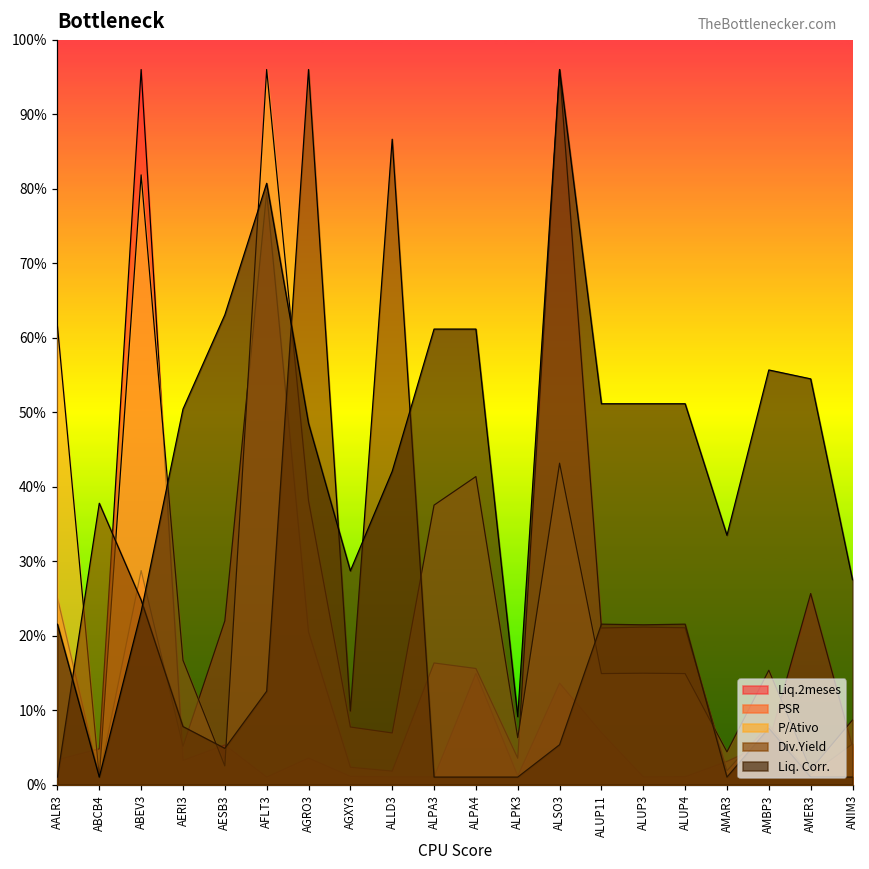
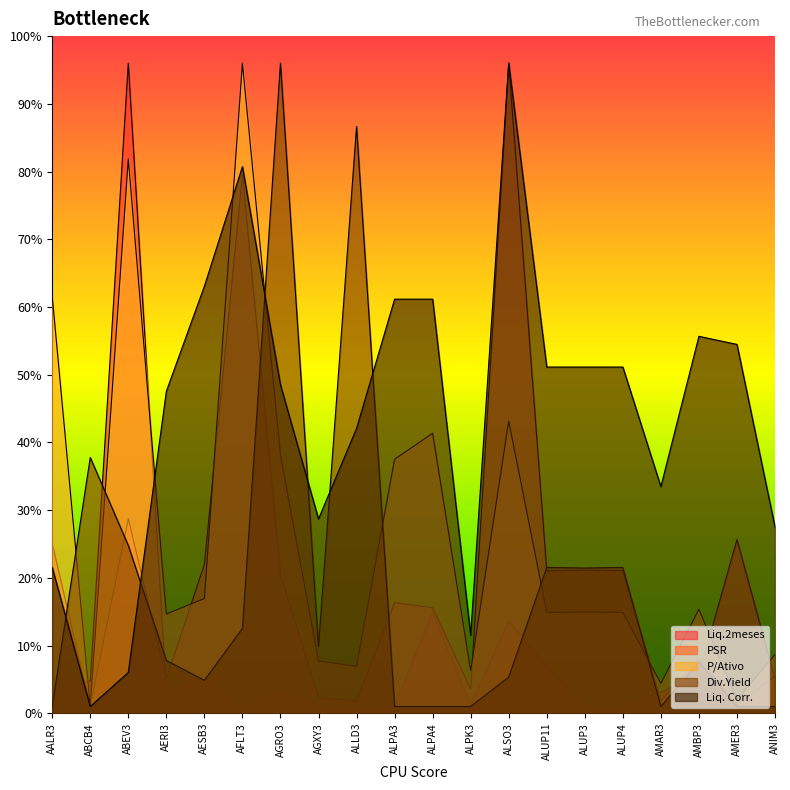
Liq. Corr., ABEV3: 23% -> 6%
P/Ativo, AERI3: 17% -> 15%
Liq. Corr., AERI3: 50% -> 48%
P/Ativo, AESB3: 2% -> 17%
Liq. Corr., ALPK3: 9% -> 12%
